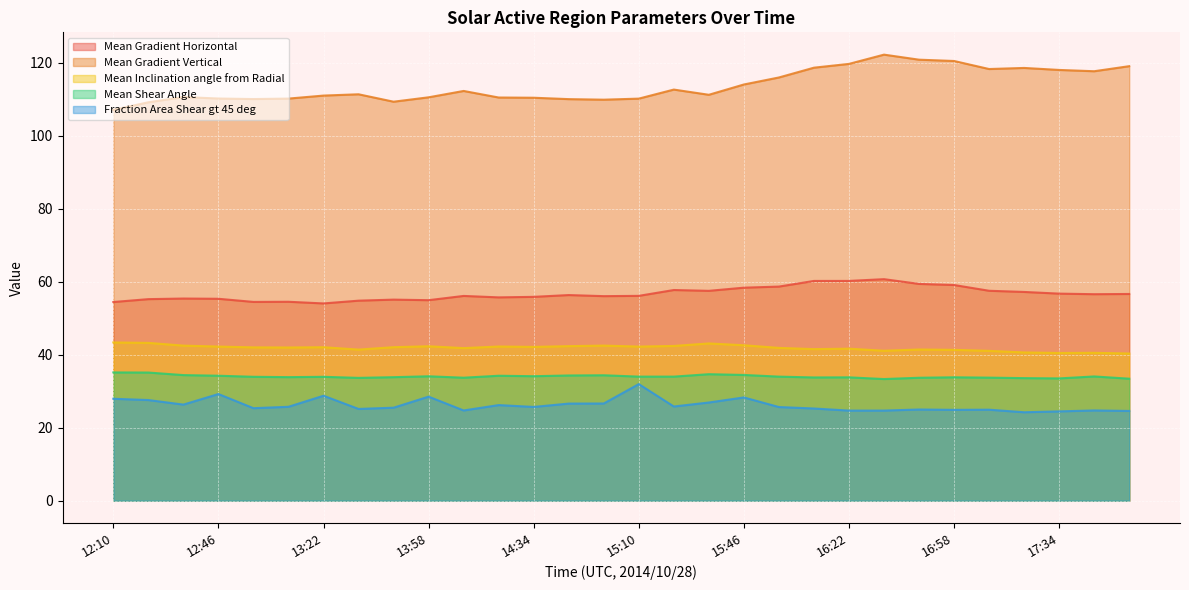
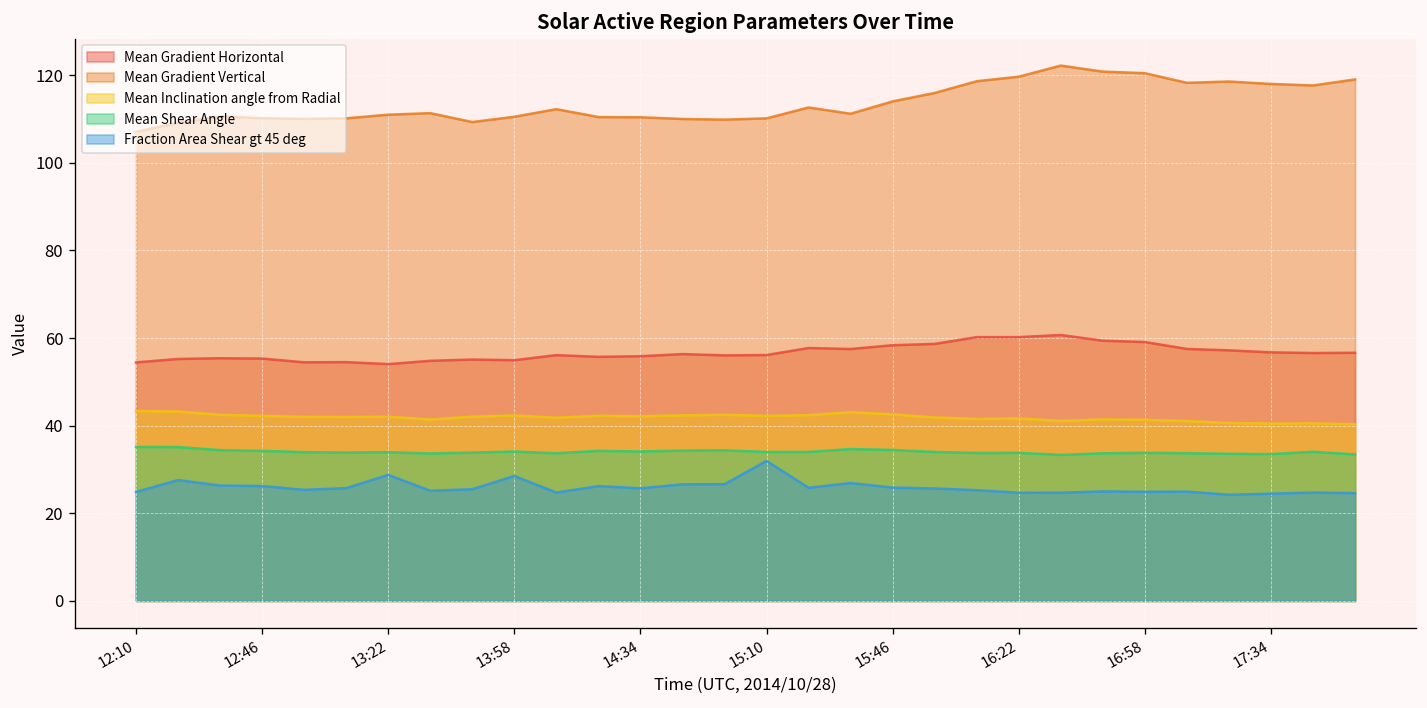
Fraction Area Shear gt 45 deg, 12:10: 28 -> 25
Fraction Area Shear gt 45 deg, 12:46: 29 -> 26
Fraction Area Shear gt 45 deg, 15:46: 28 -> 26
